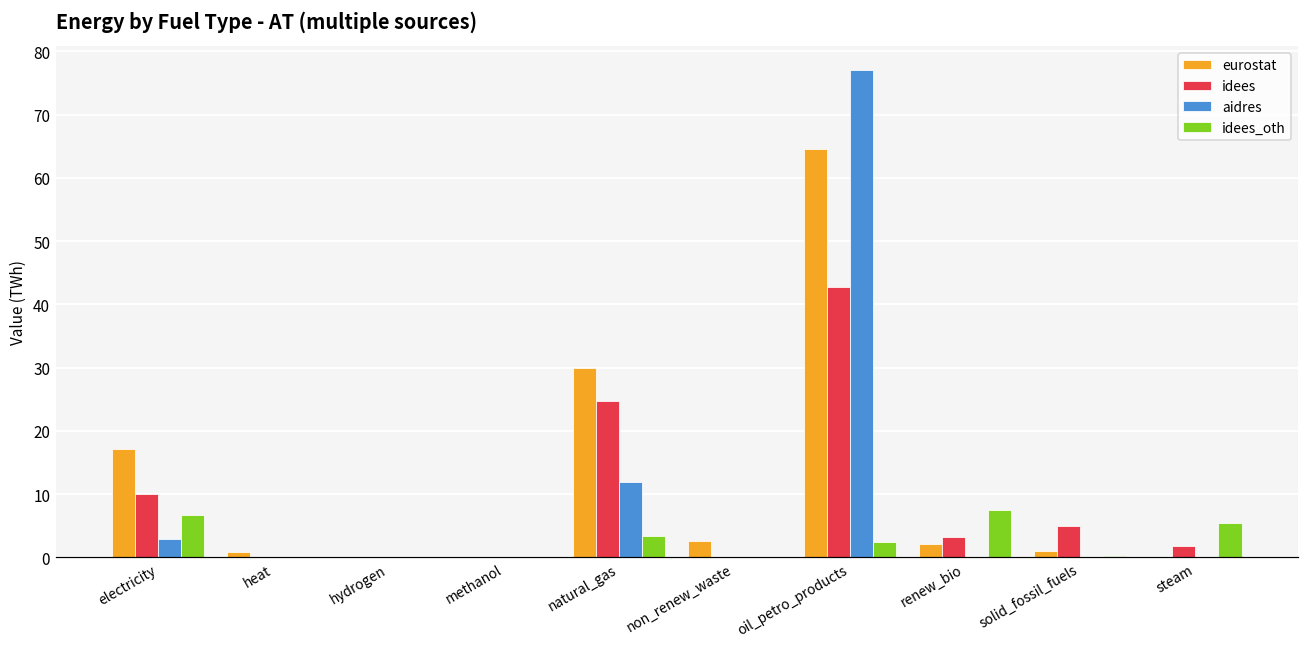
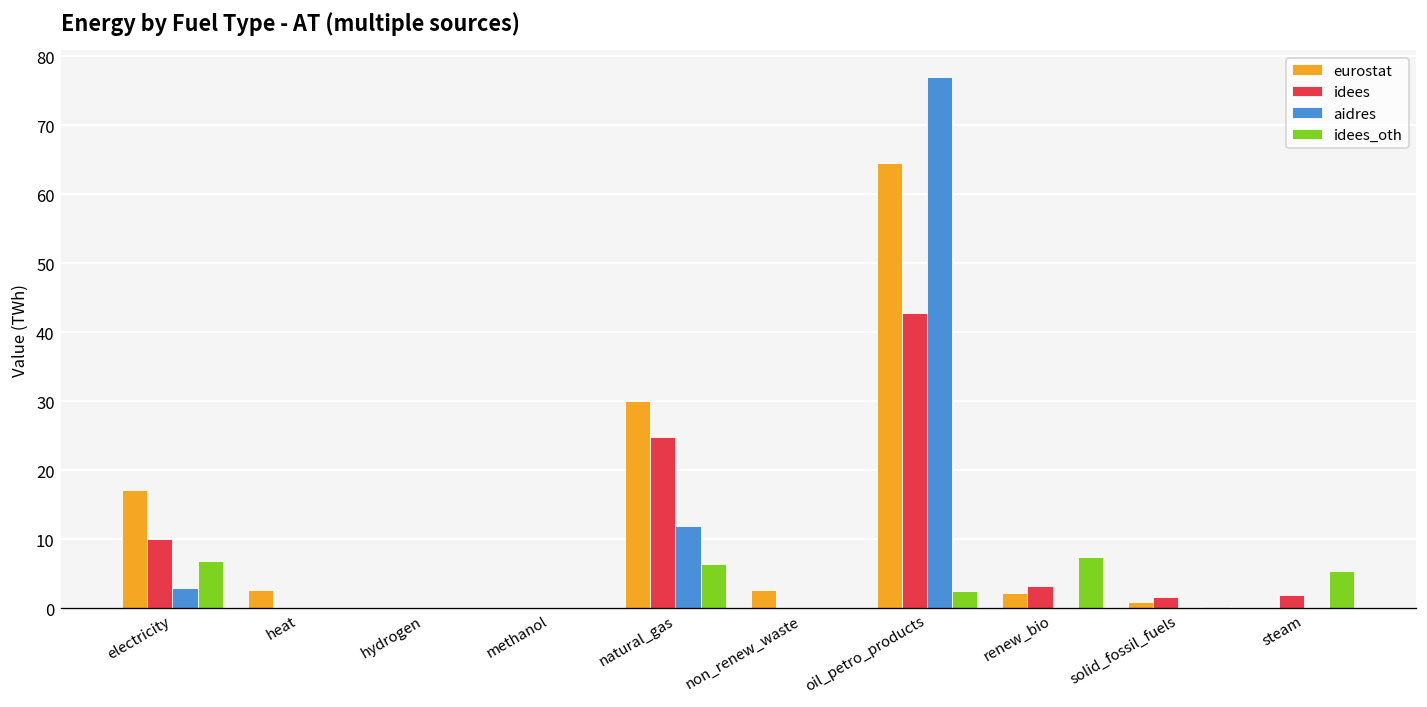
eurostat, heat: 1 -> 3
idees_oth, natural_gas: 3 -> 6
idees, solid_fossil_fuels: 5 -> 2
